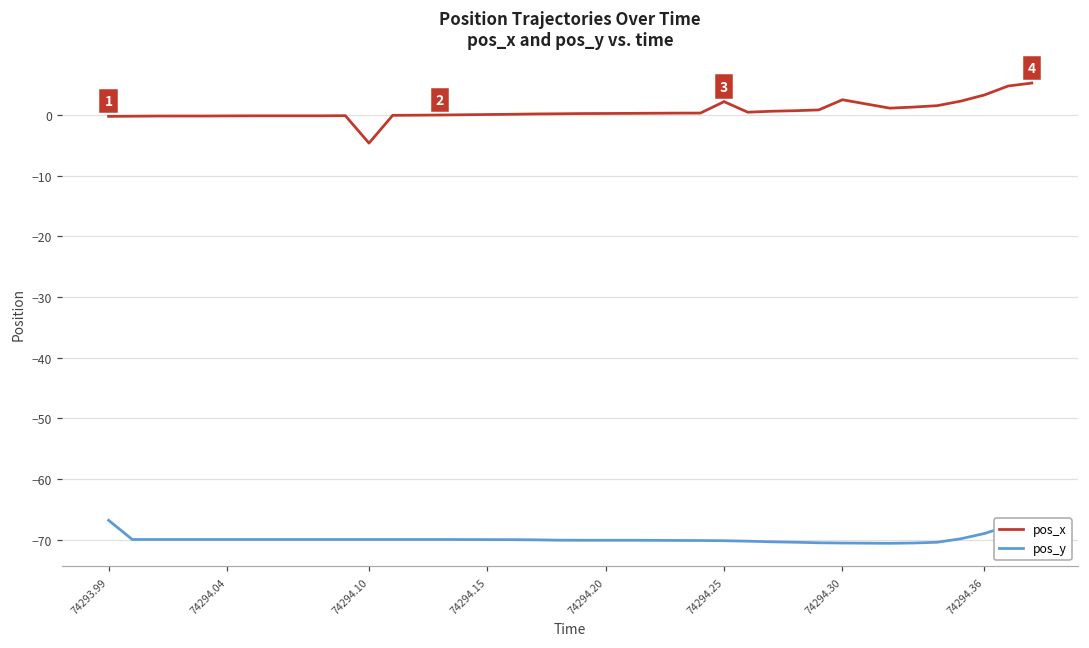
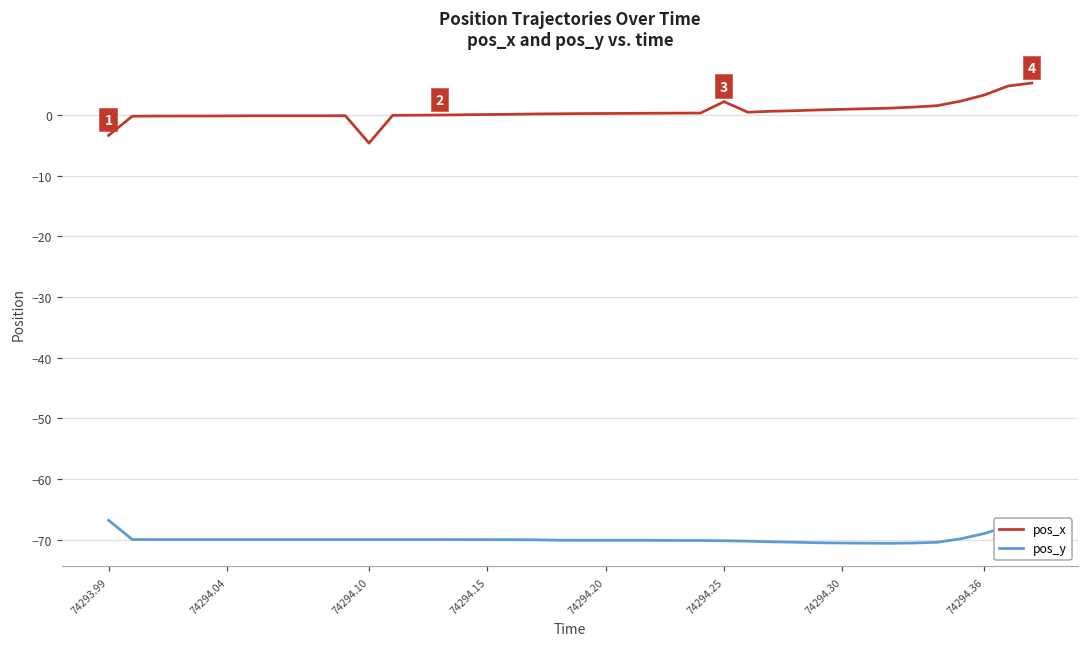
pos_x, 74293.99: 0 -> -3
pos_x, 74294.30: 3 -> 1
